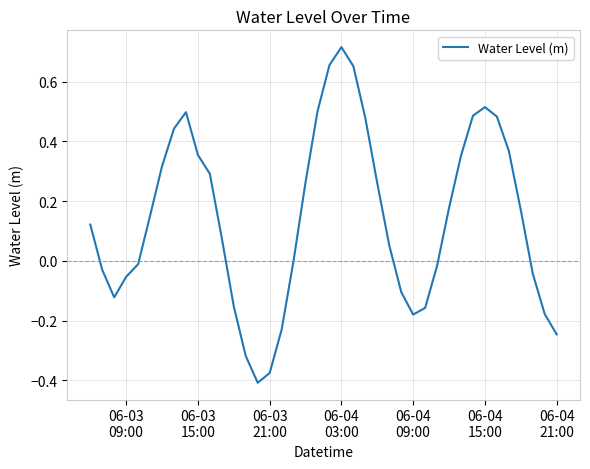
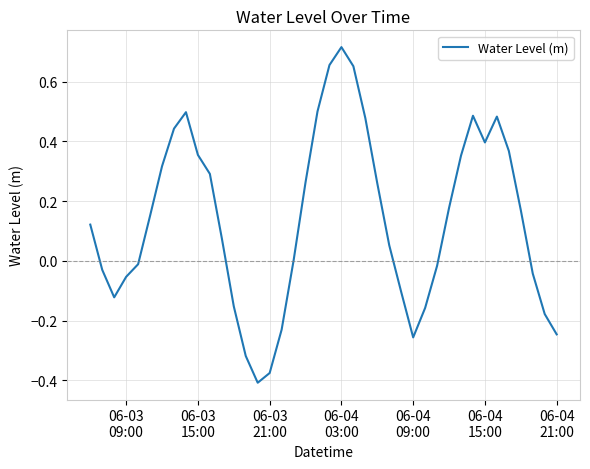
06-04 09:00: -0.18 -> -0.26
06-04 15:00: 0.51 -> 0.40
